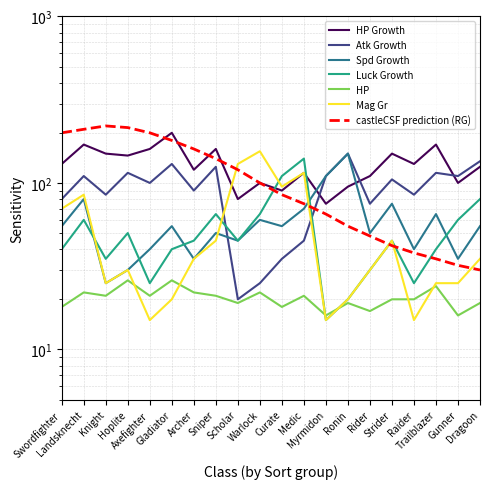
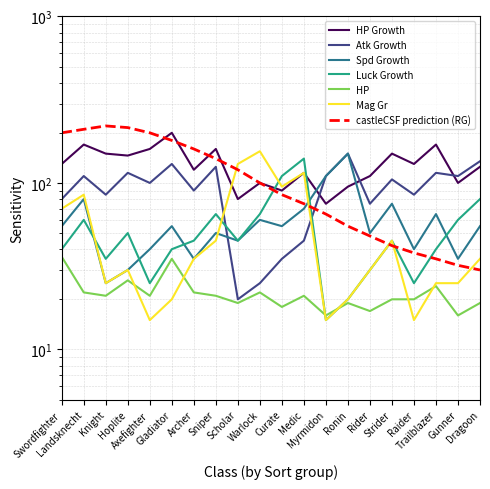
HP, Swordfighter: 18 -> 36
HP, Gladiator: 26 -> 35
